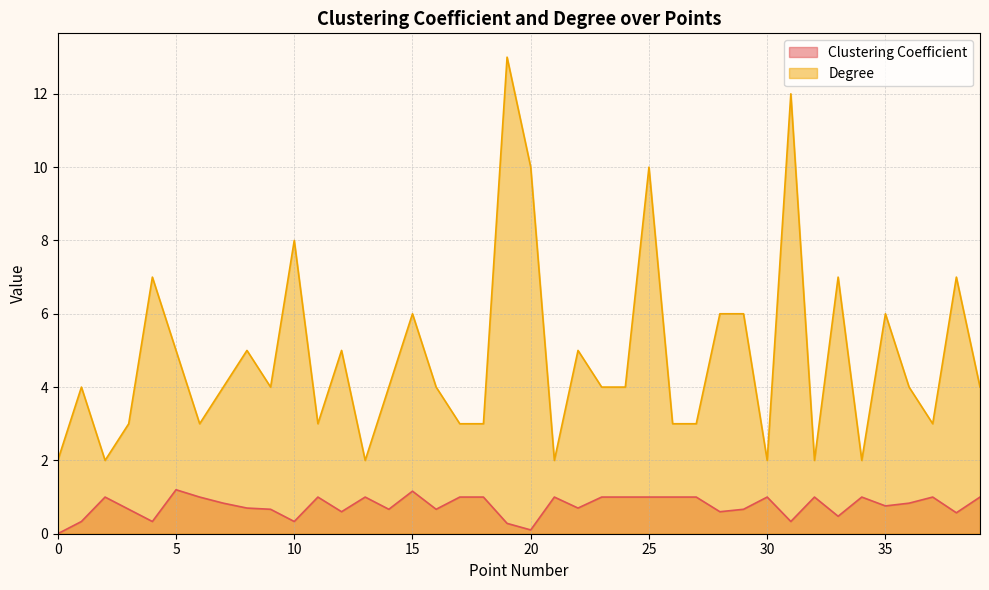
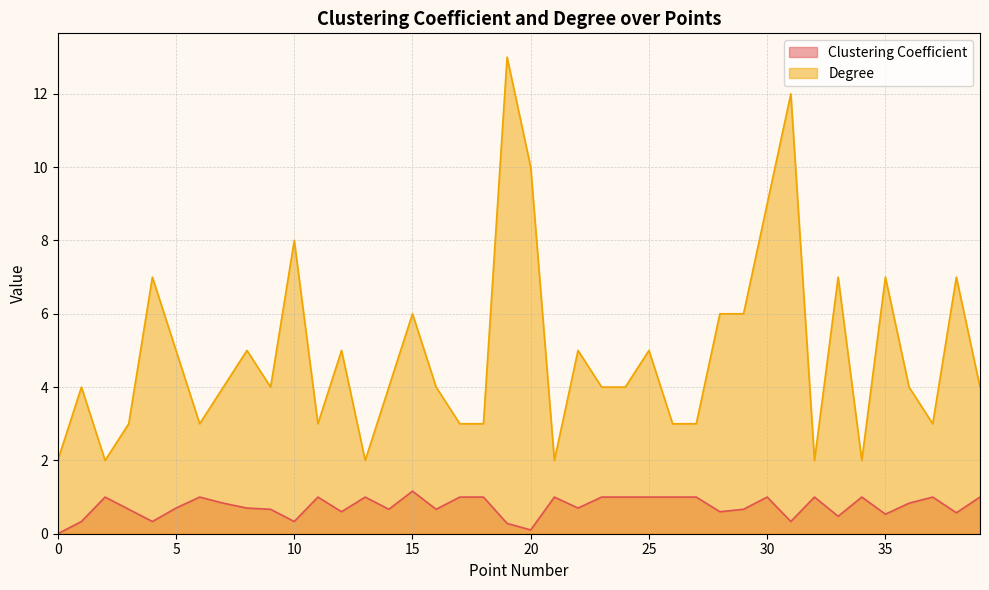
Clustering Coefficient, 5: 1.2 -> 0.7
Degree, 25: 10 -> 5
Degree, 30: 2 -> 9
Clustering Coefficient, 35: 0.8 -> 0.5
Degree, 35: 6 -> 7
